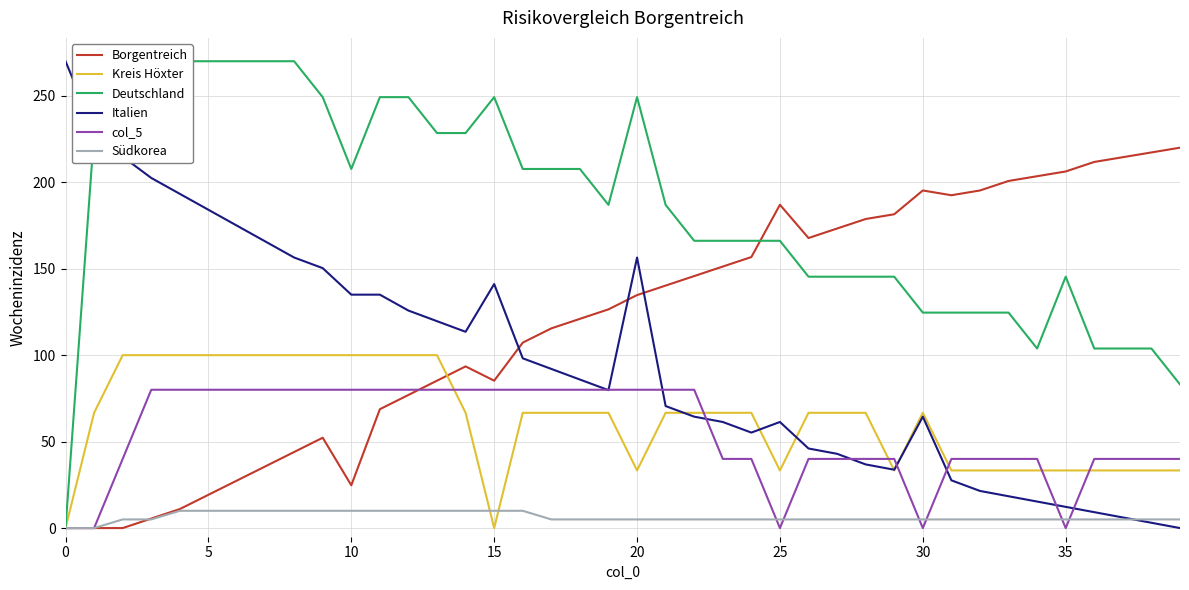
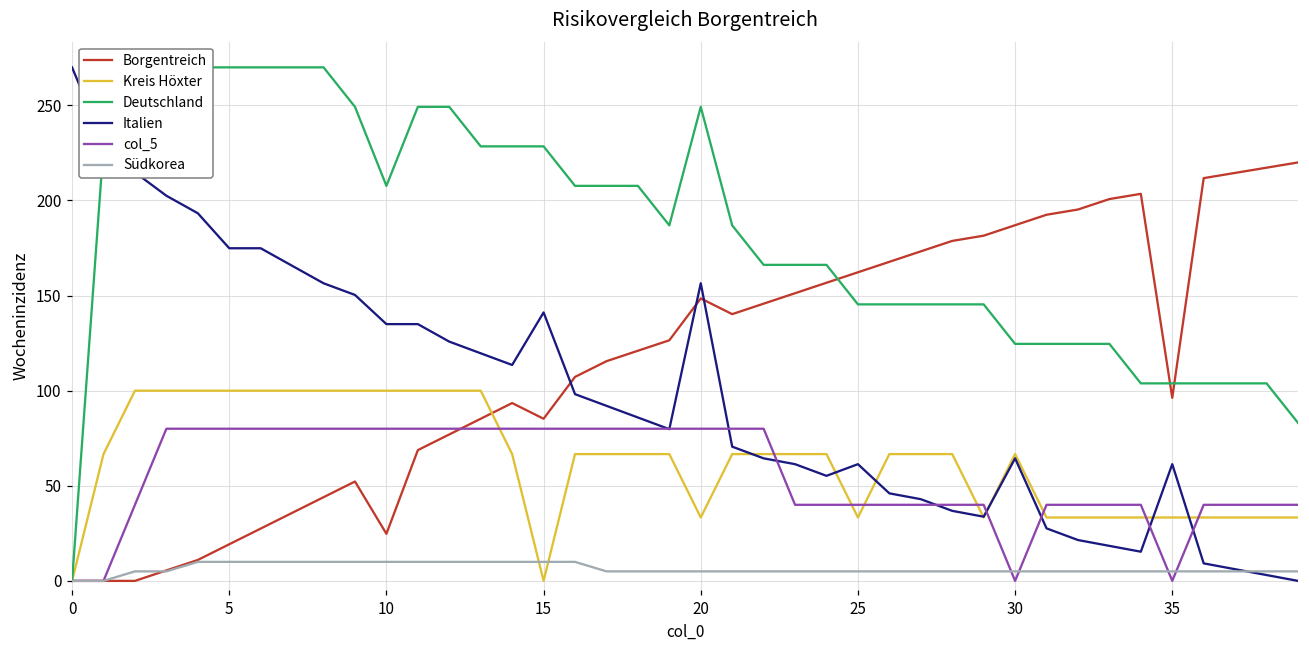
Italien, 5: 184 -> 175
Deutschland, 15: 249 -> 228
Borgentreich, 20: 135 -> 149
Borgentreich, 25: 187 -> 162
Deutschland, 25: 166 -> 145
col_5, 25: 0 -> 40
Borgentreich, 30: 195 -> 187
Borgentreich, 35: 206 -> 96
Deutschland, 35: 145 -> 104
Italien, 35: 12 -> 61
